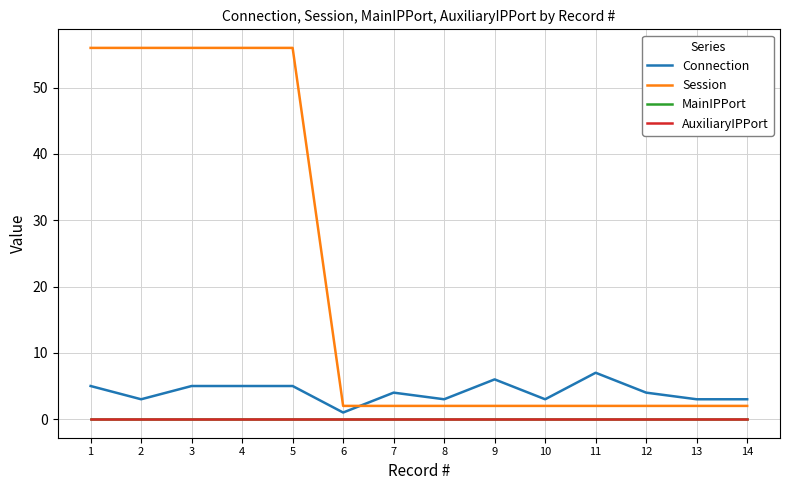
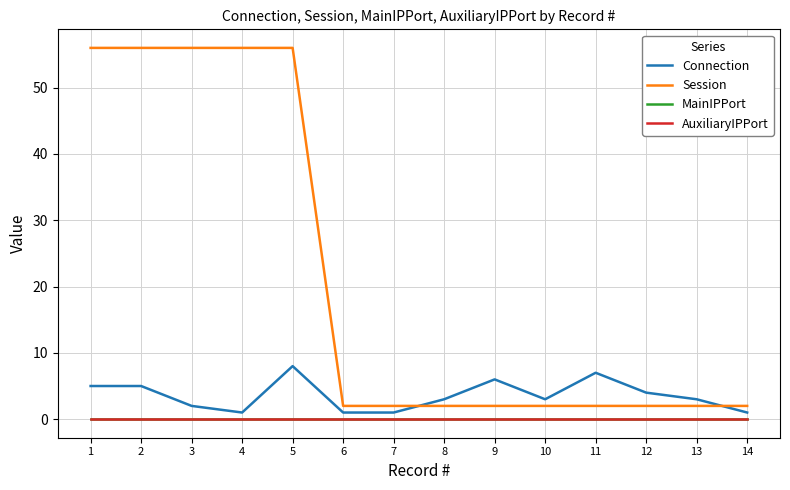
Connection, 2: 3 -> 5
Connection, 3: 5 -> 2
Connection, 4: 5 -> 1
Connection, 5: 5 -> 8
Connection, 7: 4 -> 1
Connection, 14: 3 -> 1
